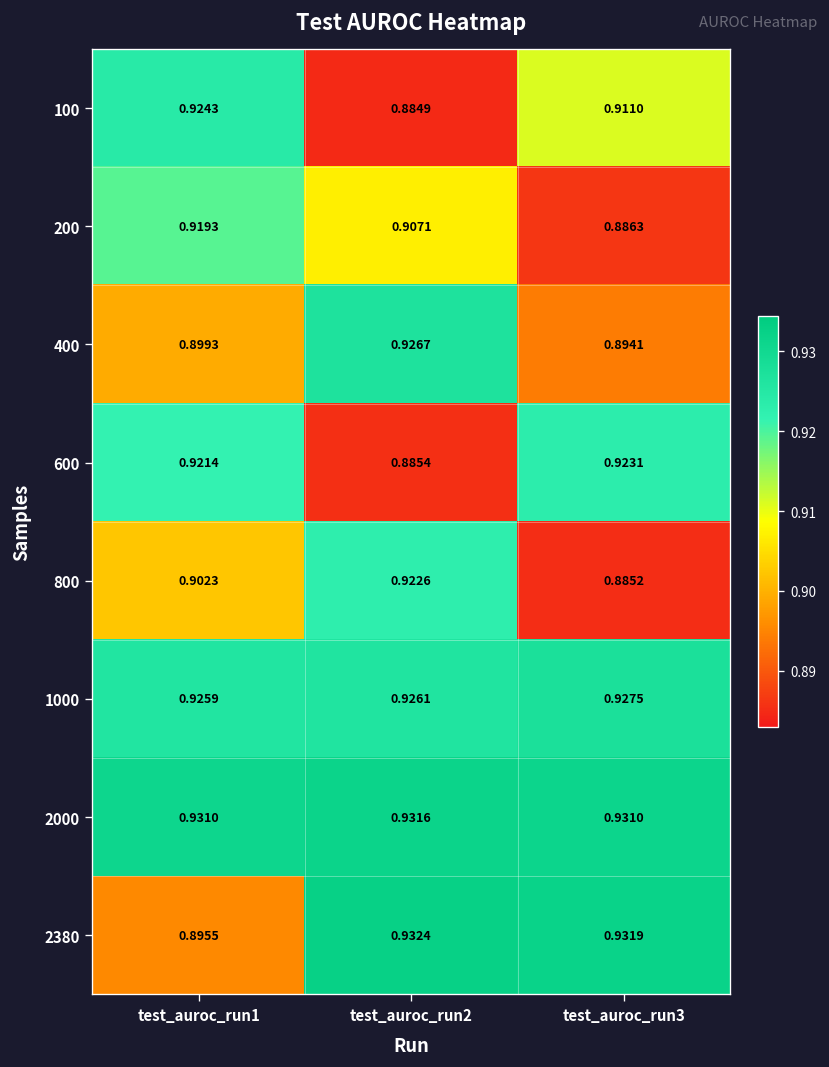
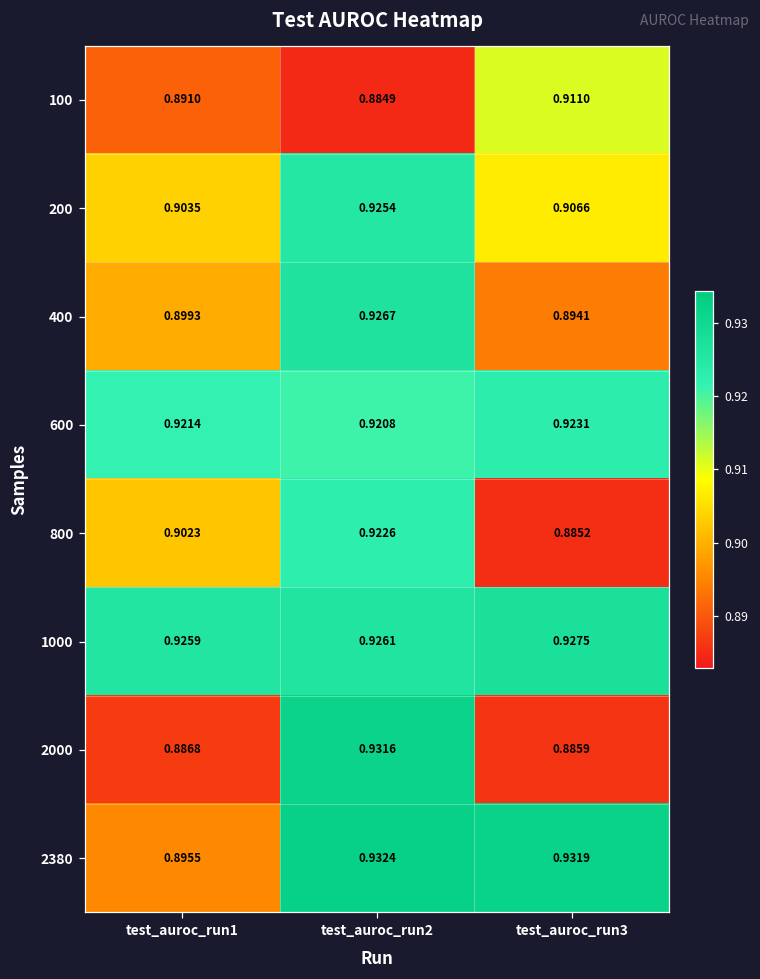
100, test_auroc_run1: 0.9243 -> 0.8910
200, test_auroc_run1: 0.9193 -> 0.9035
200, test_auroc_run2: 0.9071 -> 0.9254
200, test_auroc_run3: 0.8863 -> 0.9066
600, test_auroc_run2: 0.8854 -> 0.9208
2000, test_auroc_run1: 0.9310 -> 0.8868
2000, test_auroc_run3: 0.9310 -> 0.8859
